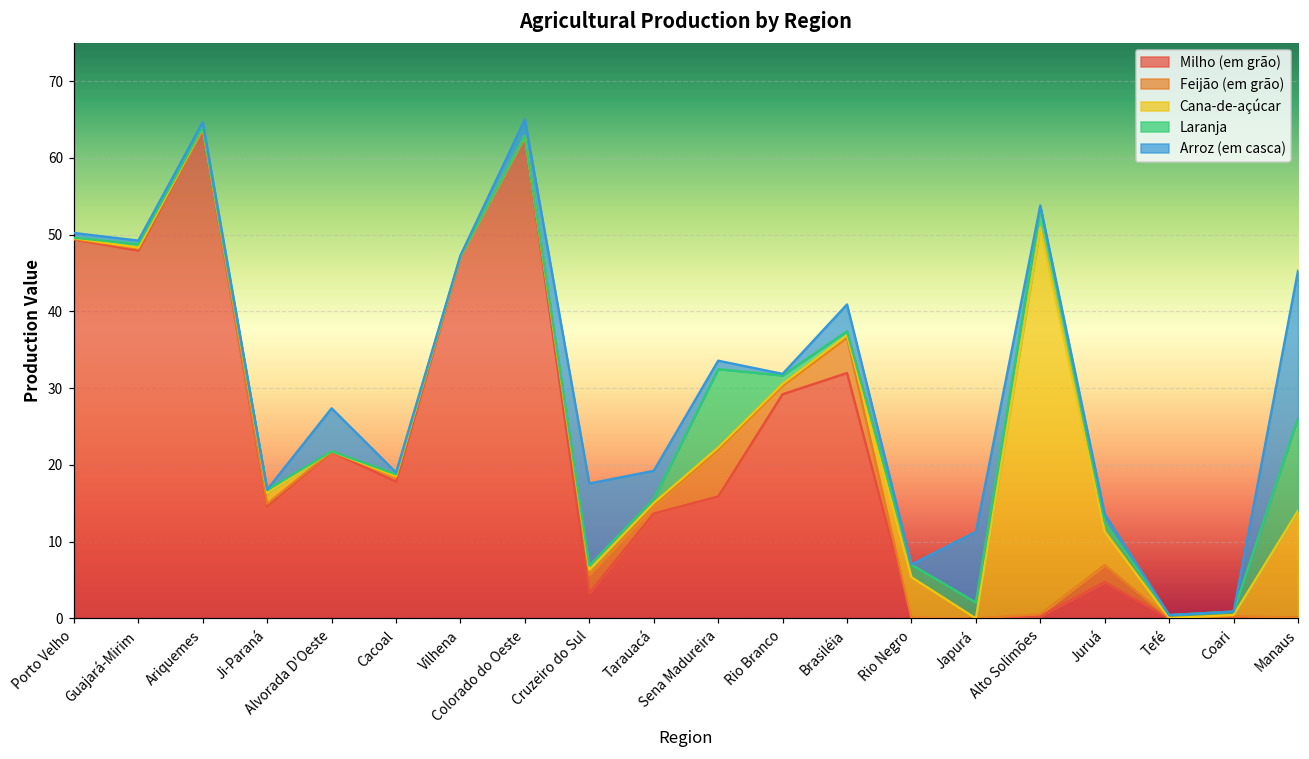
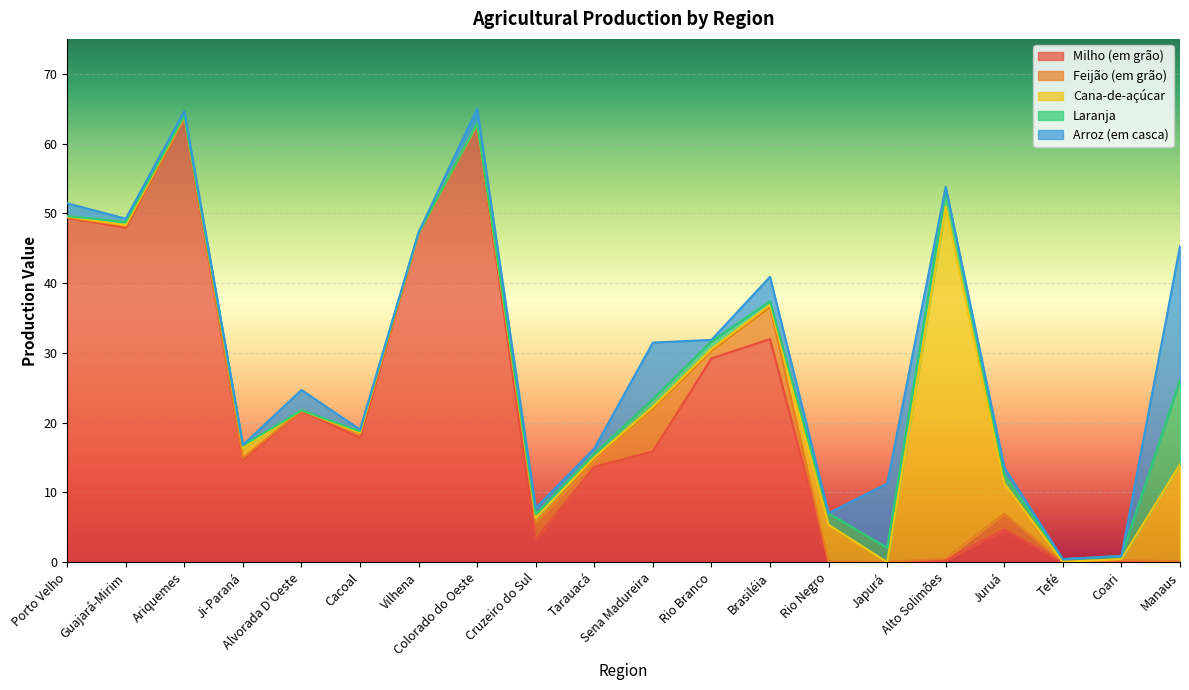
Arroz (em casca), Porto Velho: 1 -> 2
Arroz (em casca), Alvorada D'Oeste: 6 -> 3
Arroz (em casca), Cruzeiro do Sul: 11 -> 1
Arroz (em casca), Tarauacá: 4 -> 1
Laranja, Sena Madureira: 10 -> 1
Arroz (em casca), Sena Madureira: 1 -> 8
